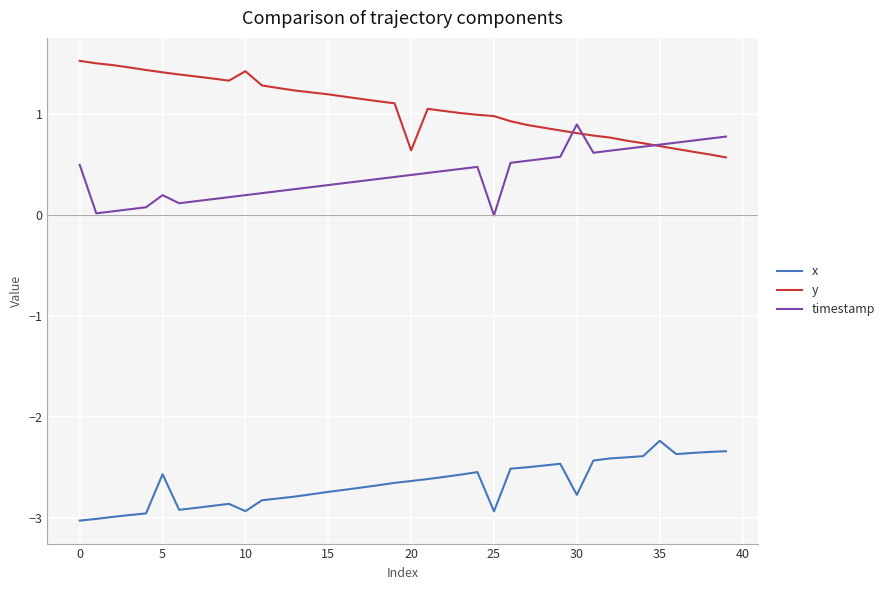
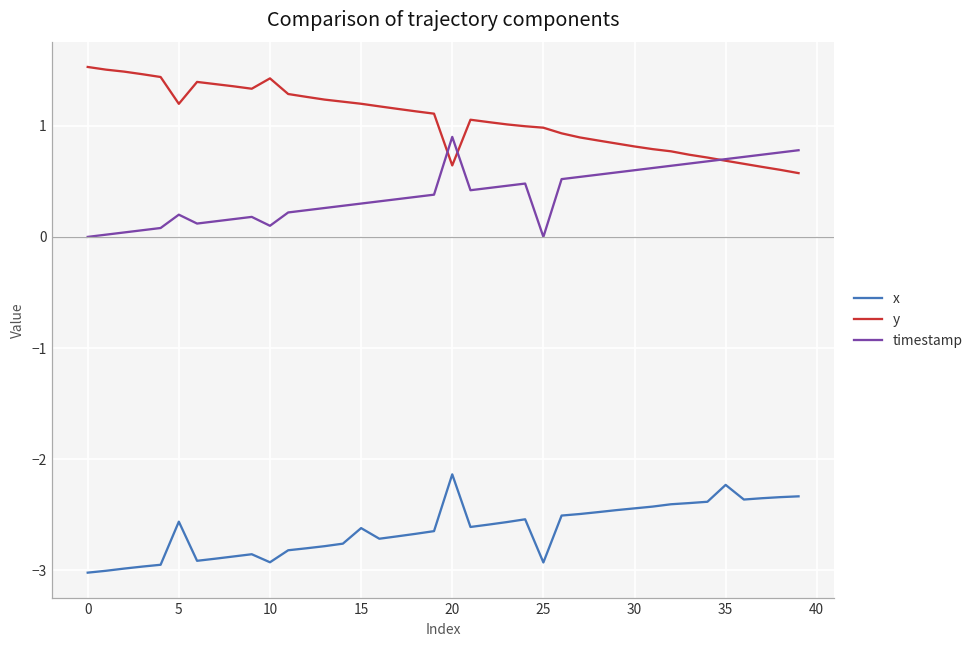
timestamp, 0: 0.5 -> 0.0
y, 5: 1.42 -> 1.20
timestamp, 10: 0.2 -> 0.1
x, 15: -2.74 -> -2.62
x, 20: -2.63 -> -2.14
timestamp, 20: 0.4 -> 0.9
x, 30: -2.77 -> -2.44
timestamp, 30: 0.9 -> 0.6
